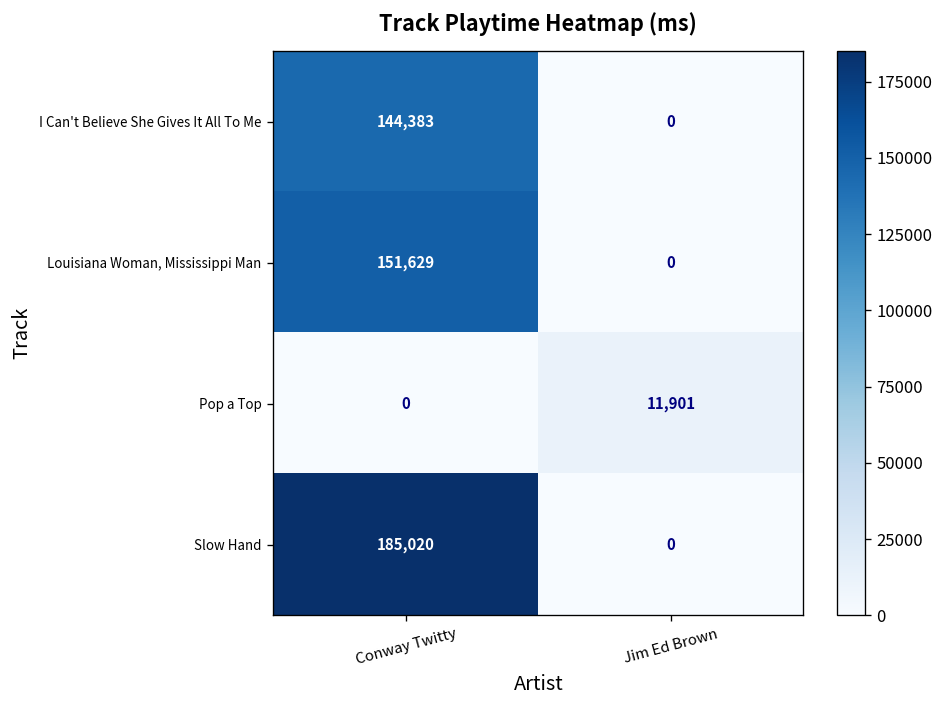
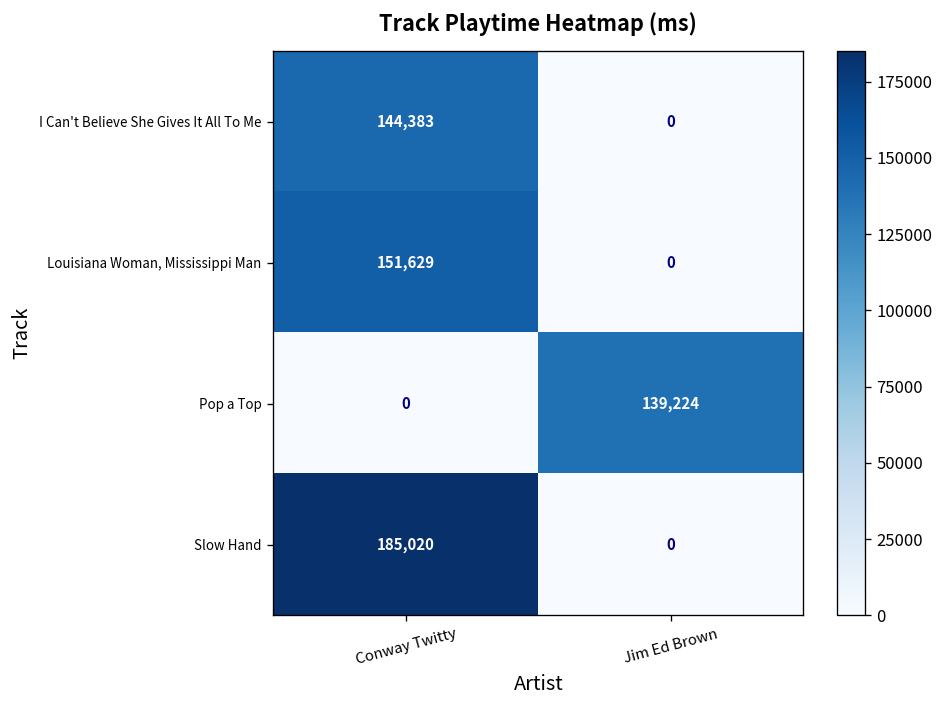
Pop a Top, Jim Ed Brown: 11,901 -> 139,224
